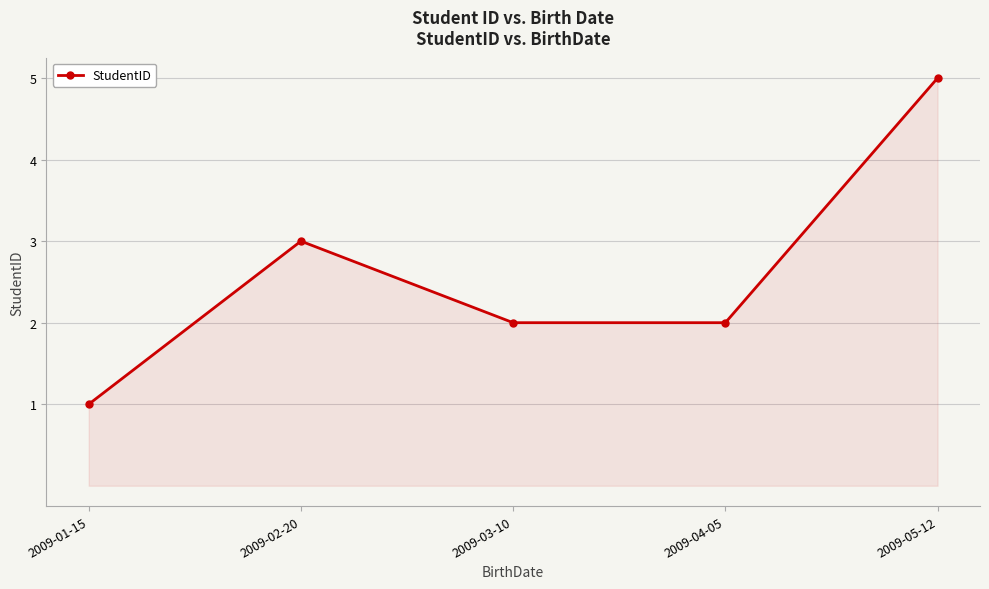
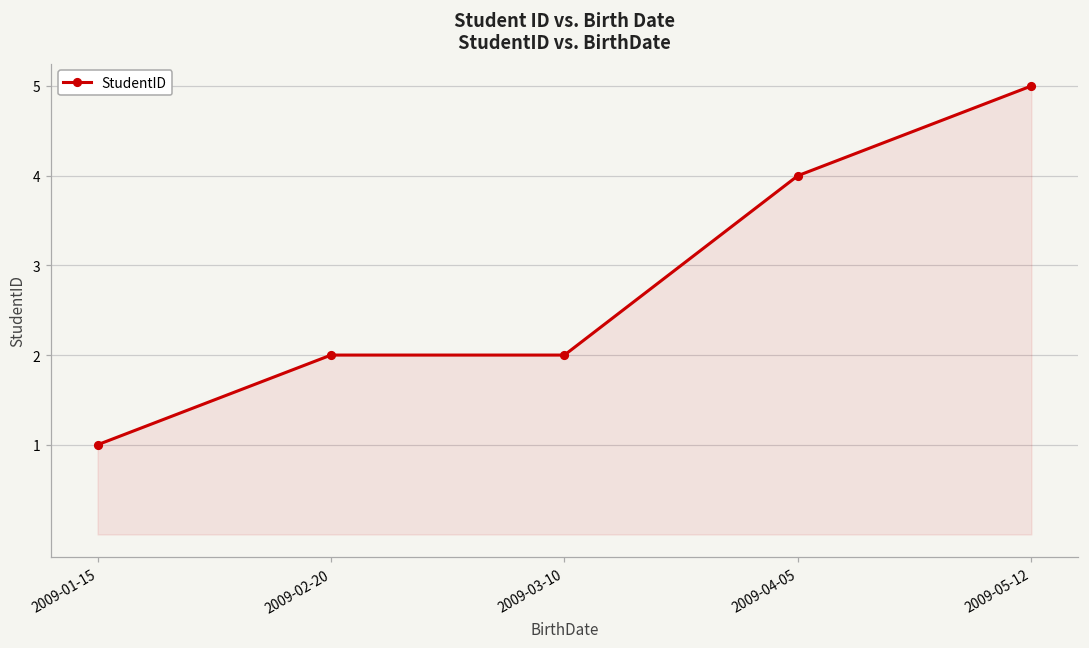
2009-02-20: 3 -> 2
2009-04-05: 2 -> 4
